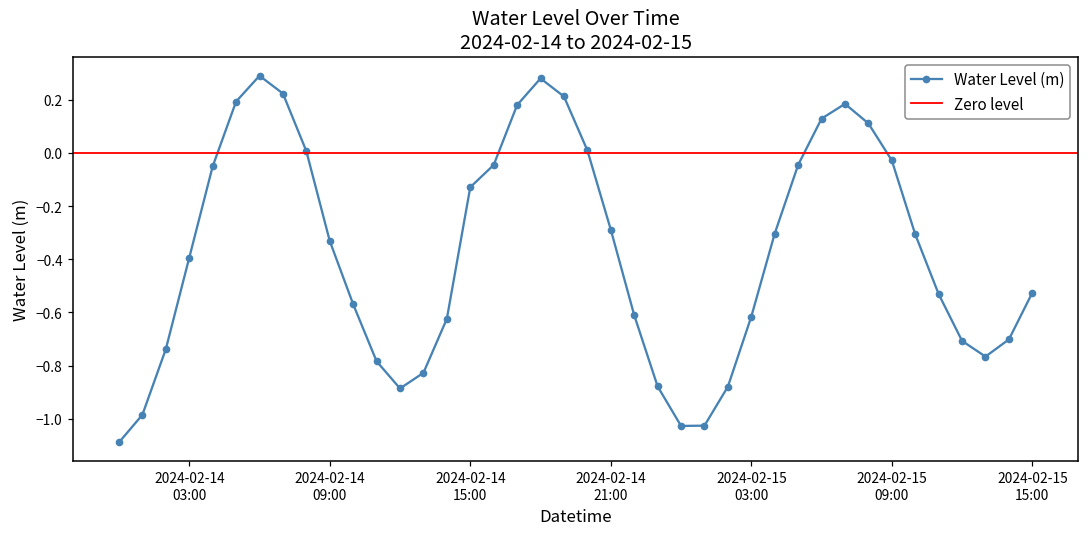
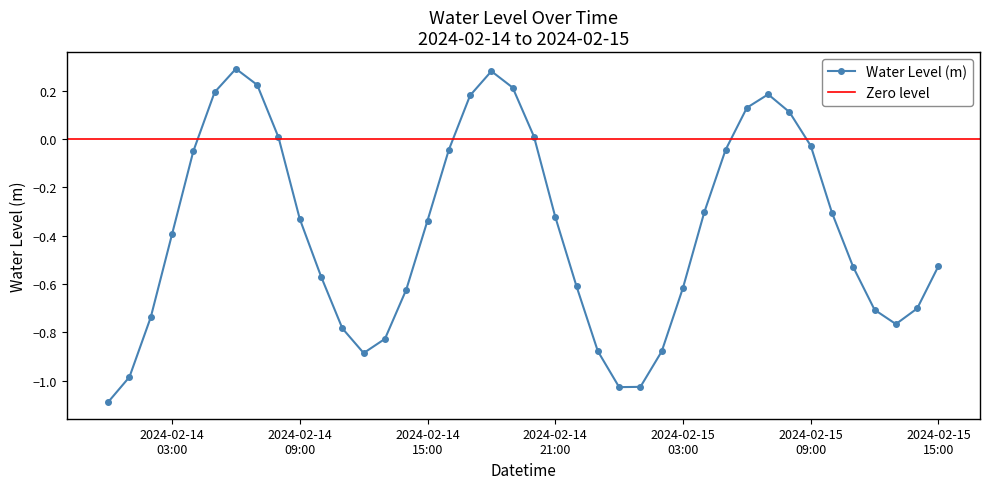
2024-02-14 15:00: -0.13 -> -0.34
2024-02-14 21:00: -0.29 -> -0.32
